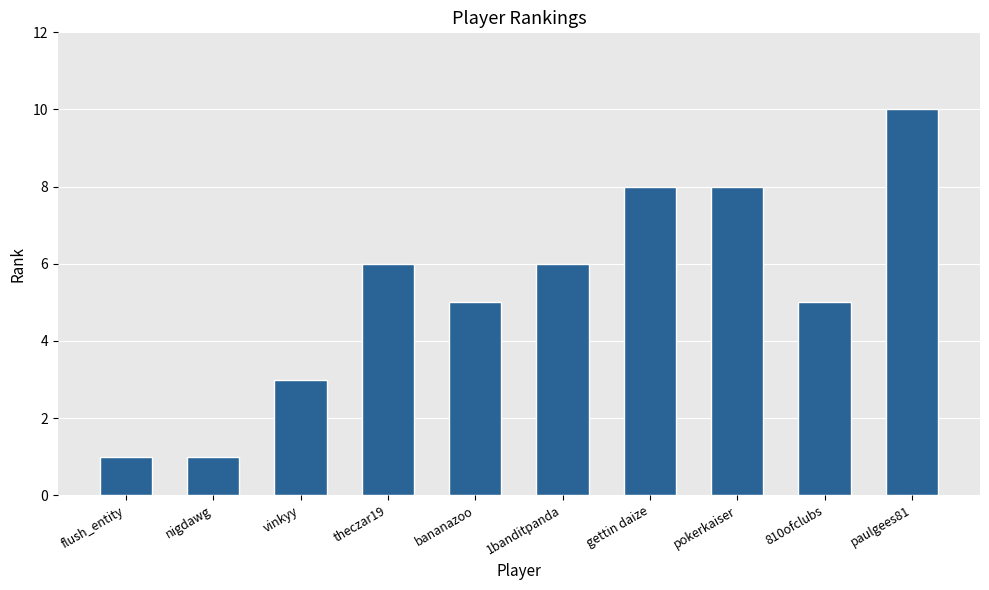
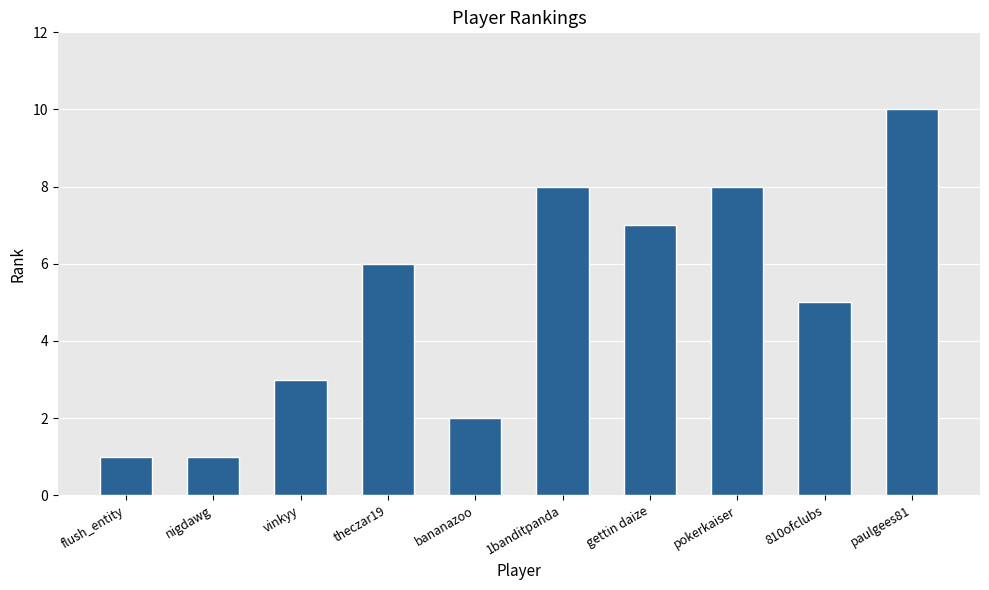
bananazoo: 5 -> 2
1banditpanda: 6 -> 8
gettin daize: 8 -> 7
